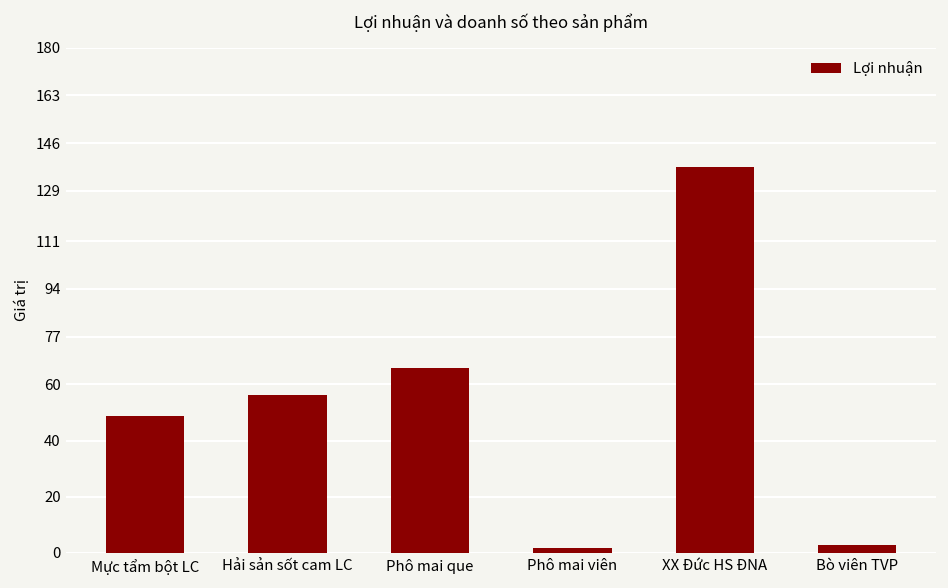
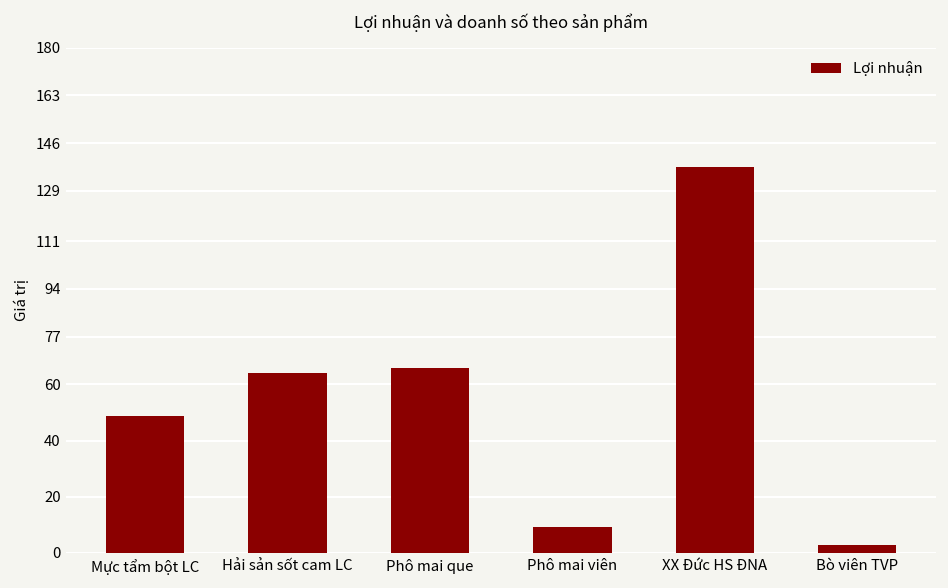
Hải sản sốt cam LC: 56 -> 64
Phô mai viên: 2 -> 9
